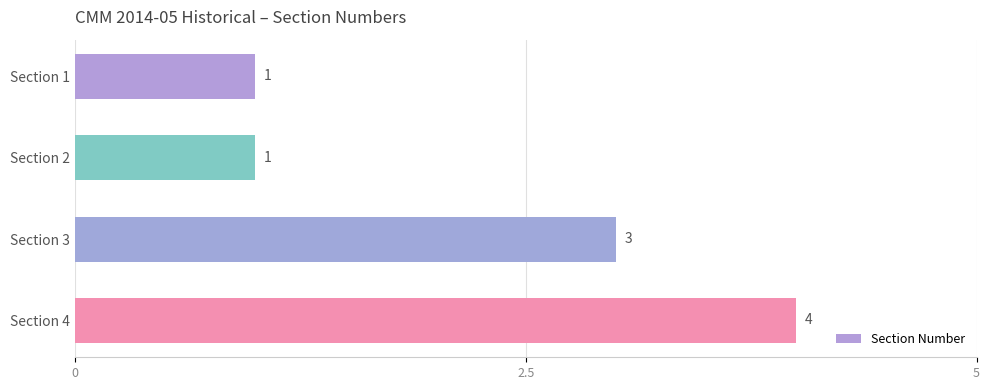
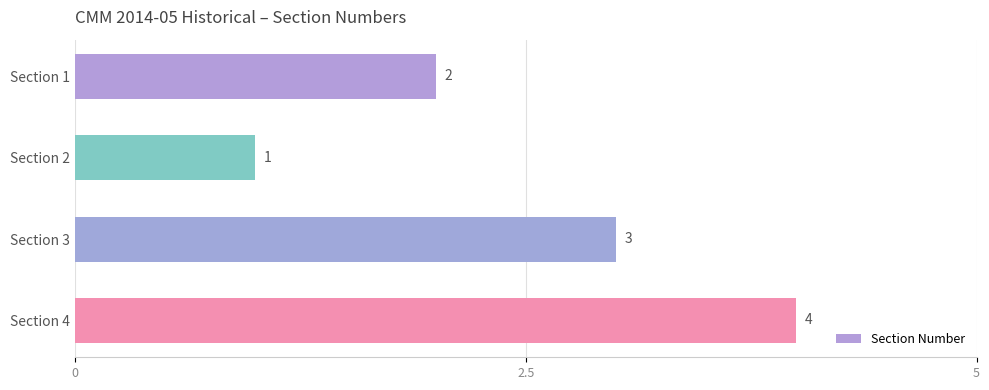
Section 1: 1 -> 2
